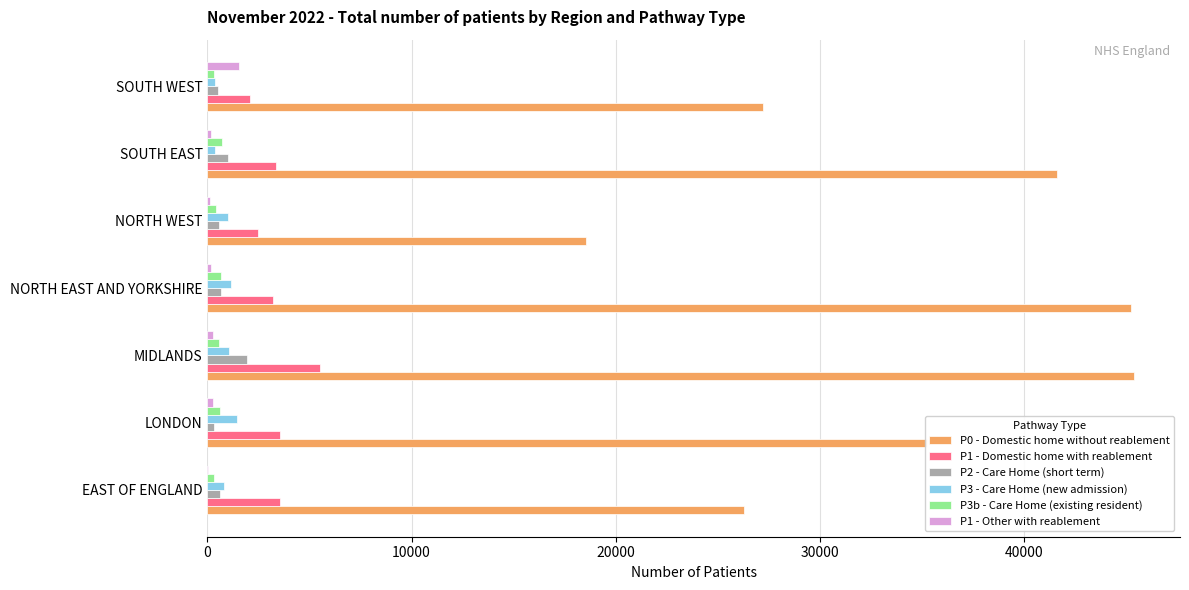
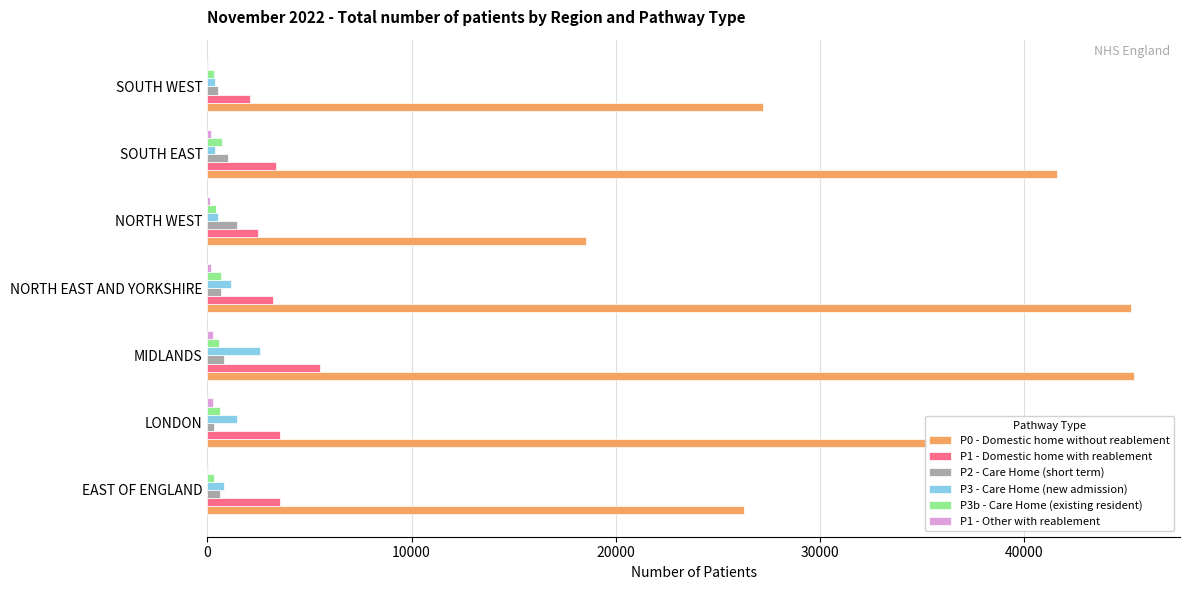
P1 - Other with reablement, SOUTH WEST: 1500 -> 0
P3 - Care Home (new admission), NORTH WEST: 1000 -> 500
P2 - Care Home (short term), NORTH WEST: 600 -> 1500
P3 - Care Home (new admission), MIDLANDS: 1000 -> 2600
P2 - Care Home (short term), MIDLANDS: 1900 -> 800
